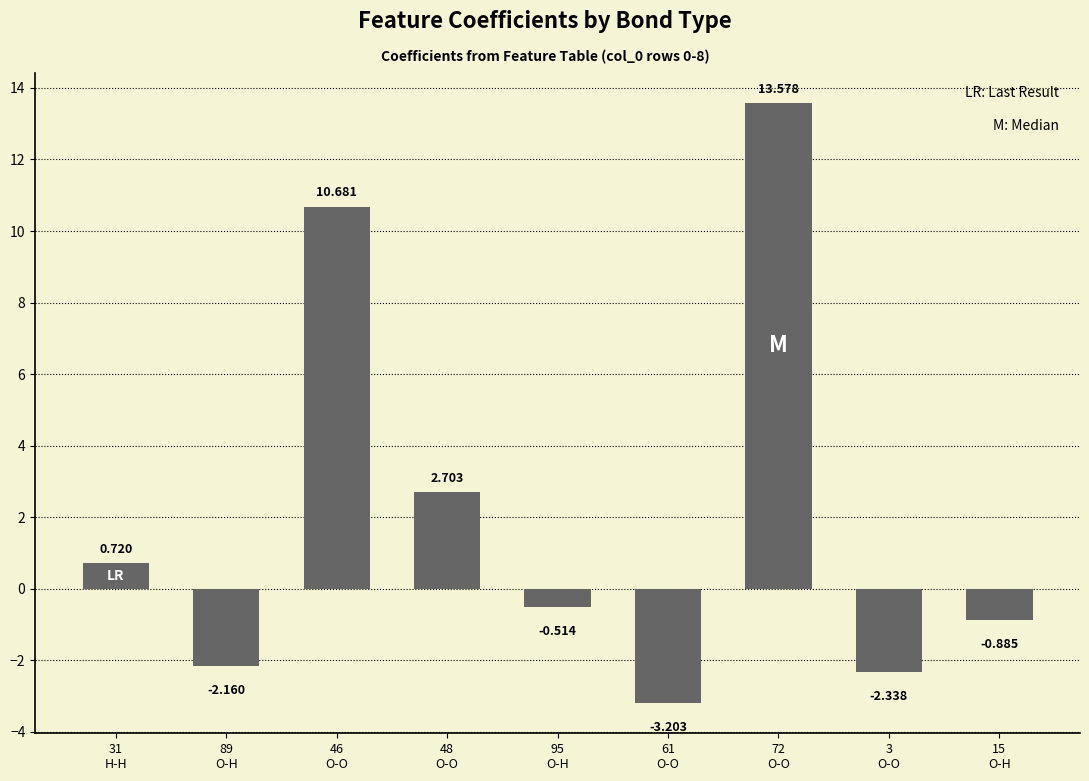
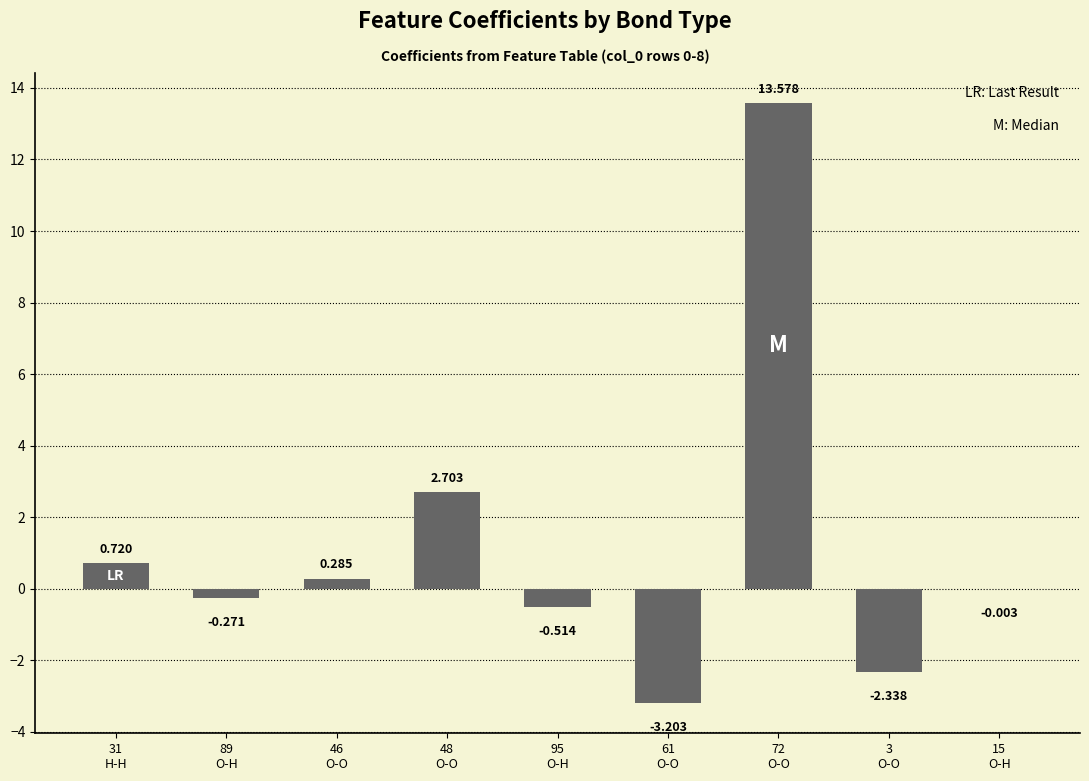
89 O-H: -2.160 -> -0.271
46 O-O: 10.681 -> 0.285
15 O-H: -0.885 -> -0.003
